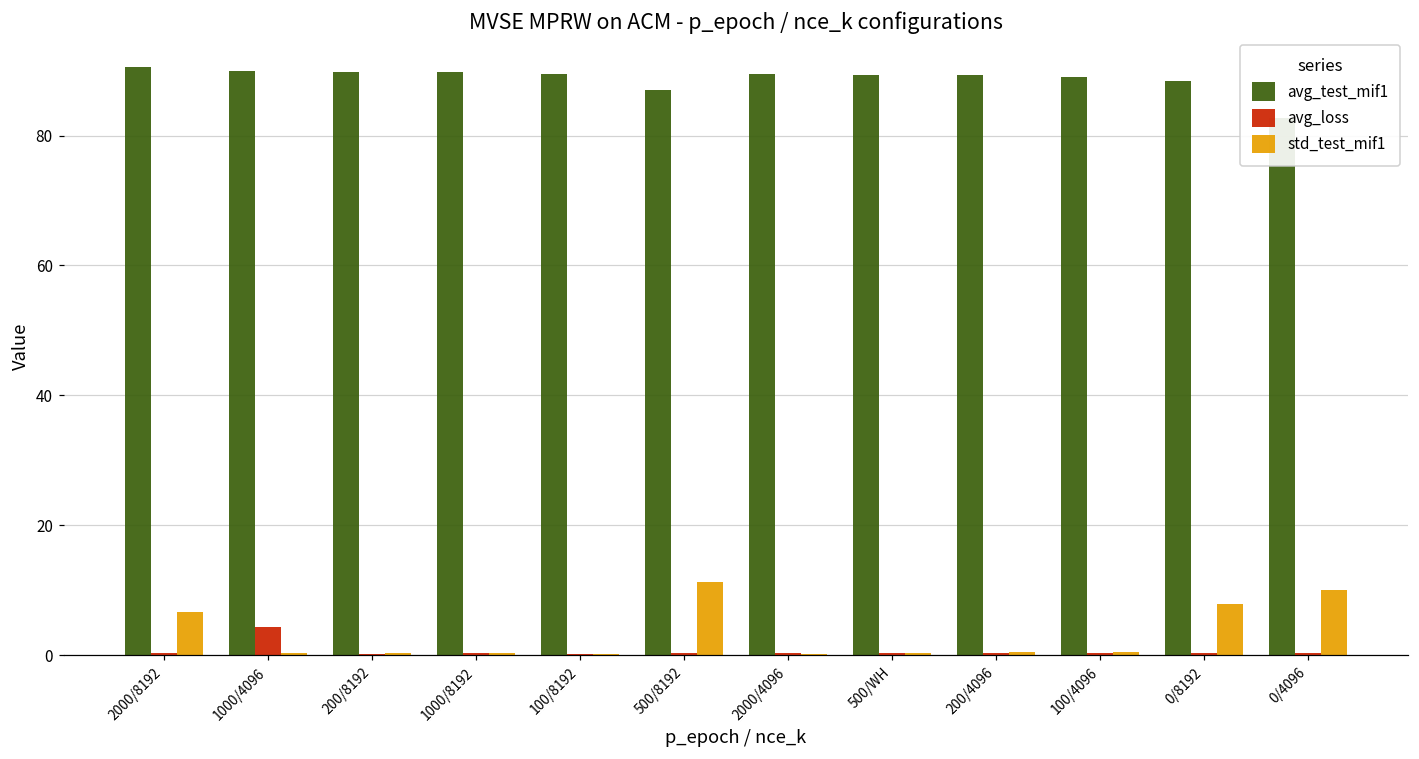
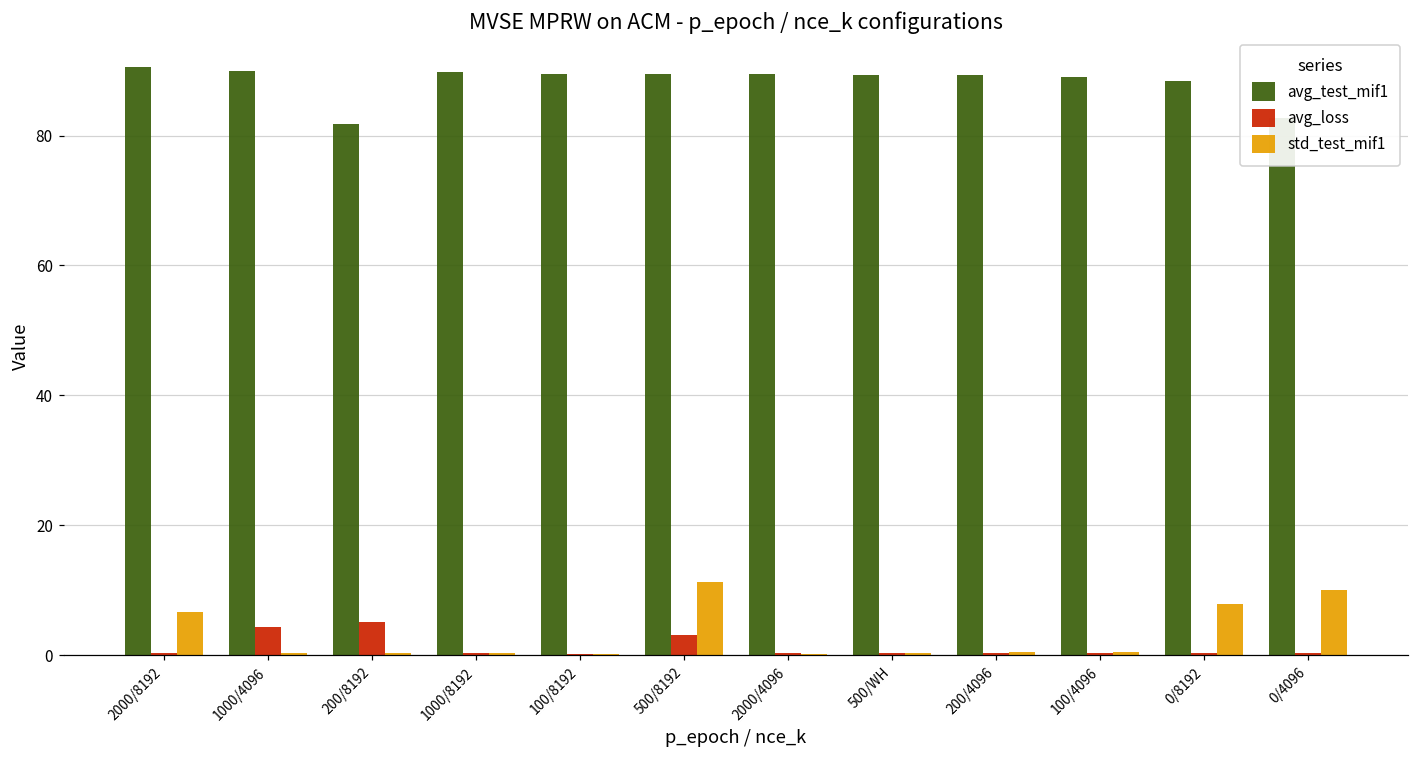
avg_test_mif1, 200/8192: 90 -> 82
avg_loss, 200/8192: 0 -> 5
avg_test_mif1, 500/8192: 87 -> 90
avg_loss, 500/8192: 0 -> 3
